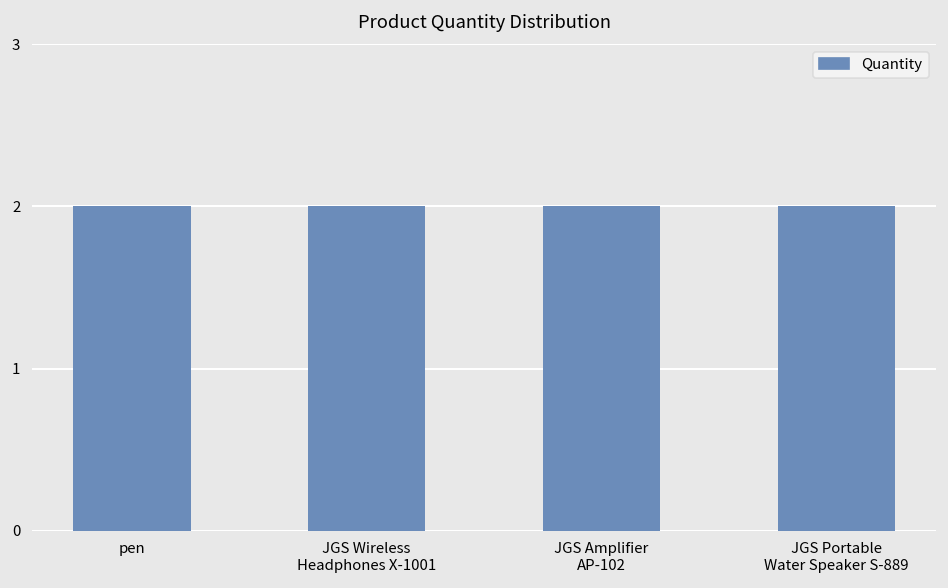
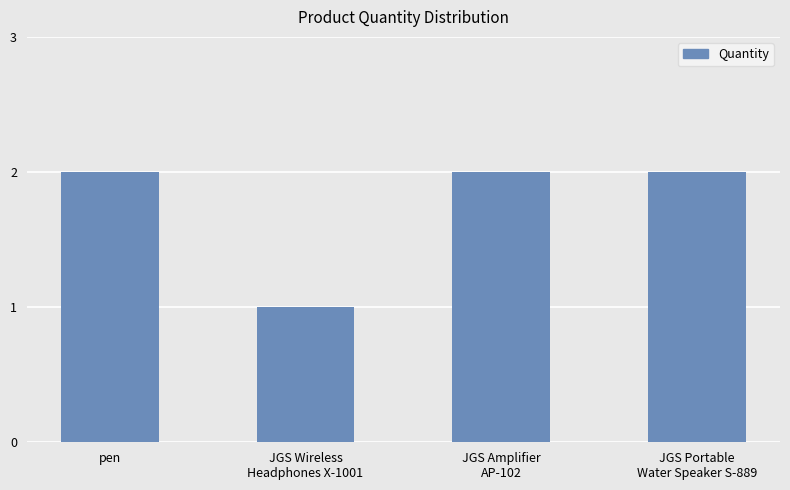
JGS Wireless Headphones X-1001: 2 -> 1
